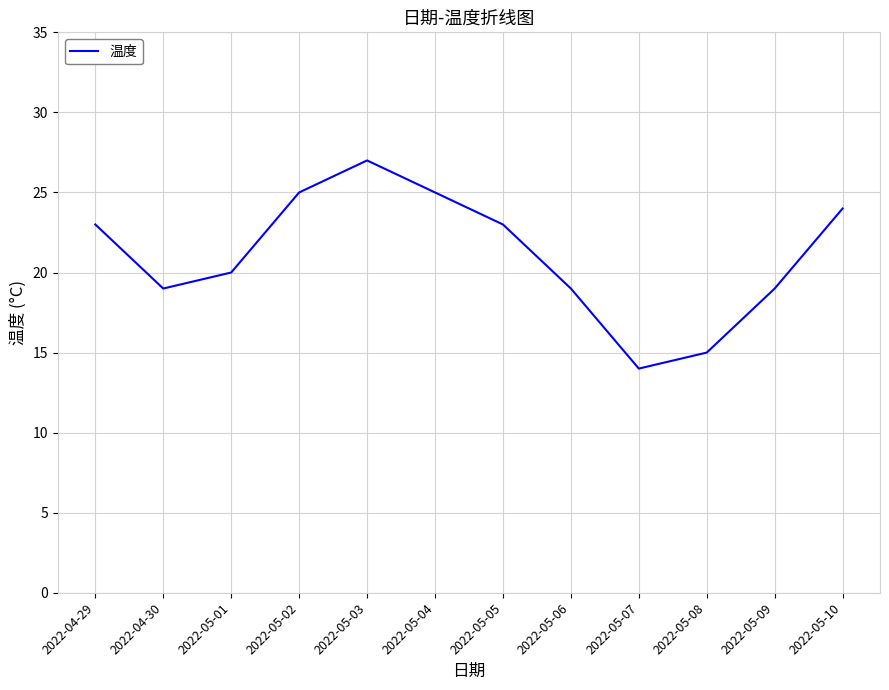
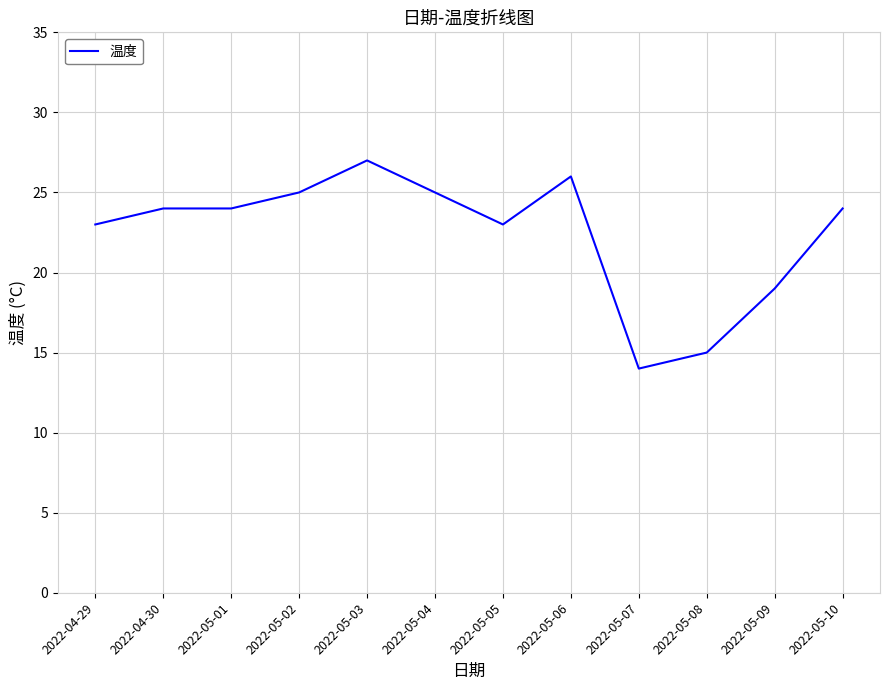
2022-04-30: 19 -> 24
2022-05-01: 20 -> 24
2022-05-06: 19 -> 26
